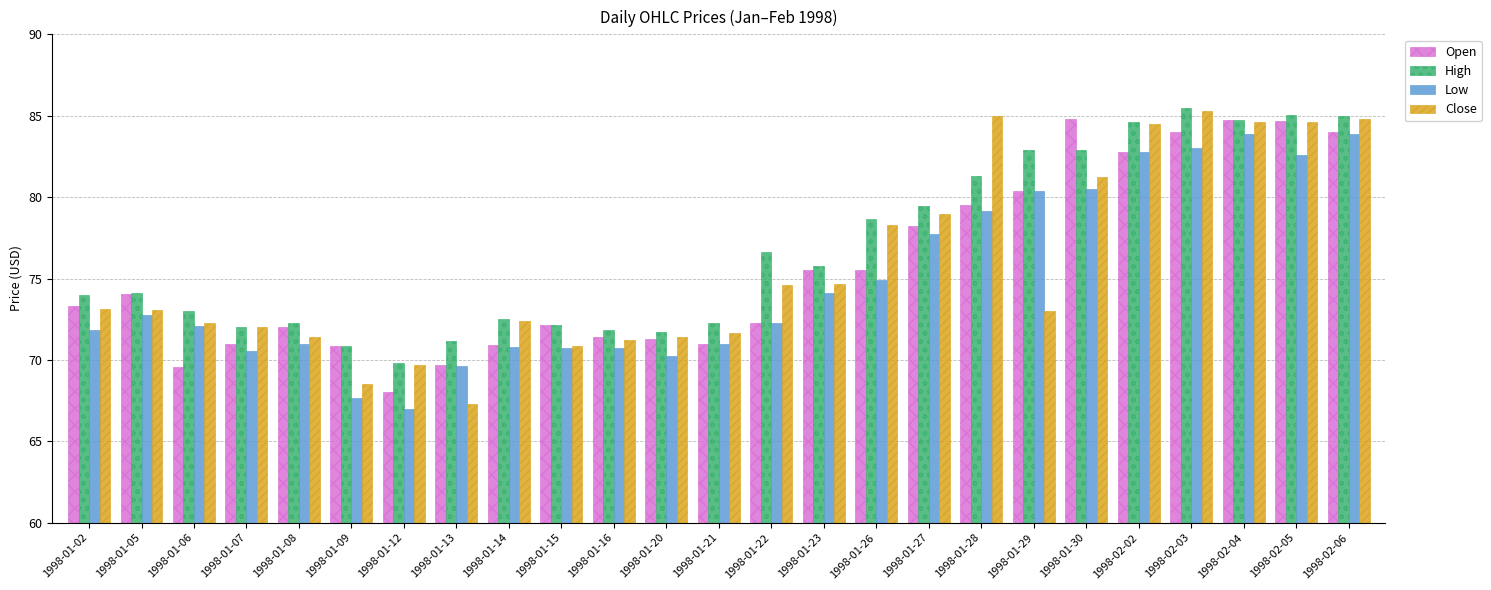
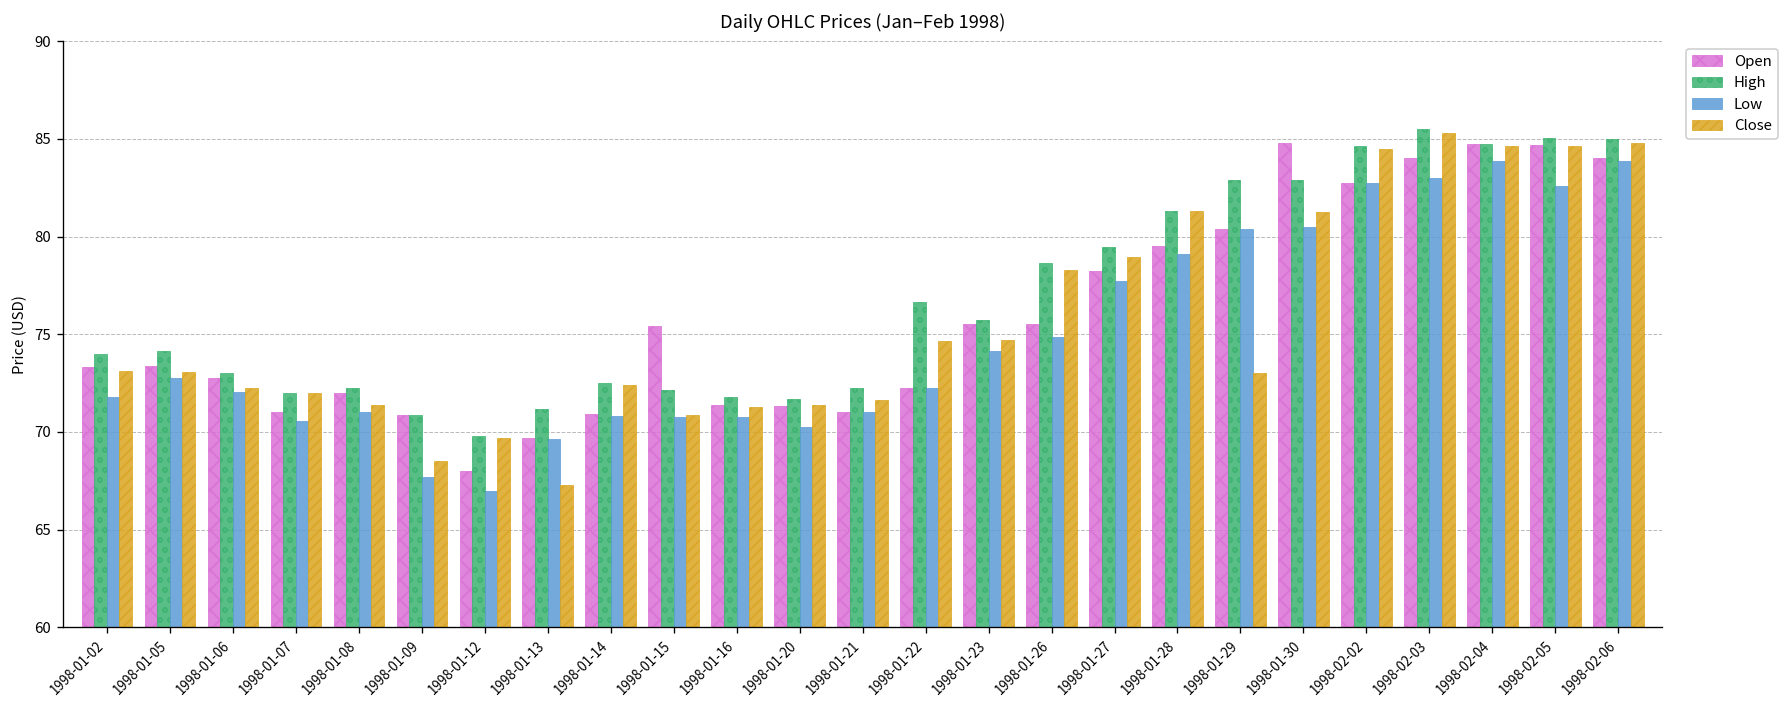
Open, 1998-01-05: 74.1 -> 73.4
Open, 1998-01-06: 69.6 -> 72.8
Open, 1998-01-15: 72.1 -> 75.4
Close, 1998-01-28: 85.0 -> 81.3
